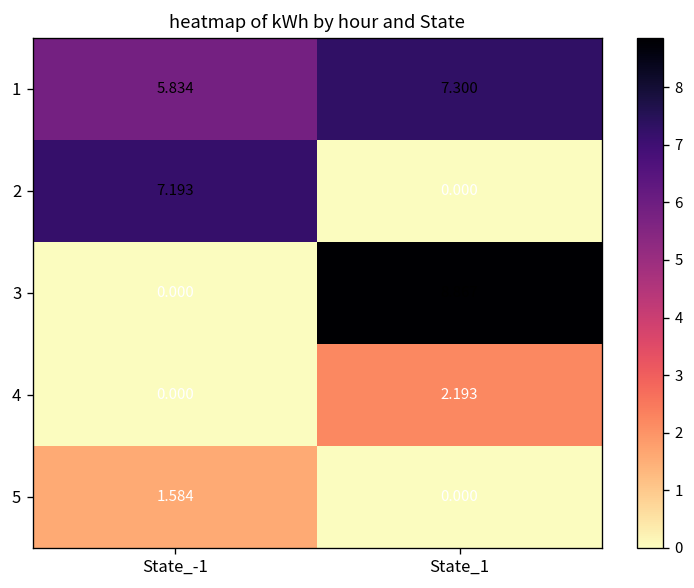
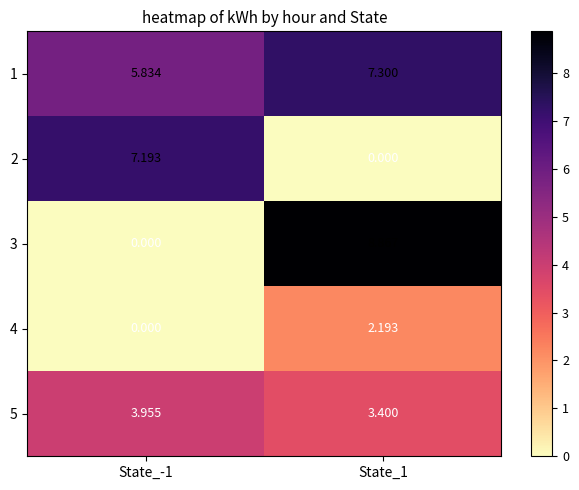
5, State_-1: 1.584 -> 3.955
5, State_1: 0.000 -> 3.400
